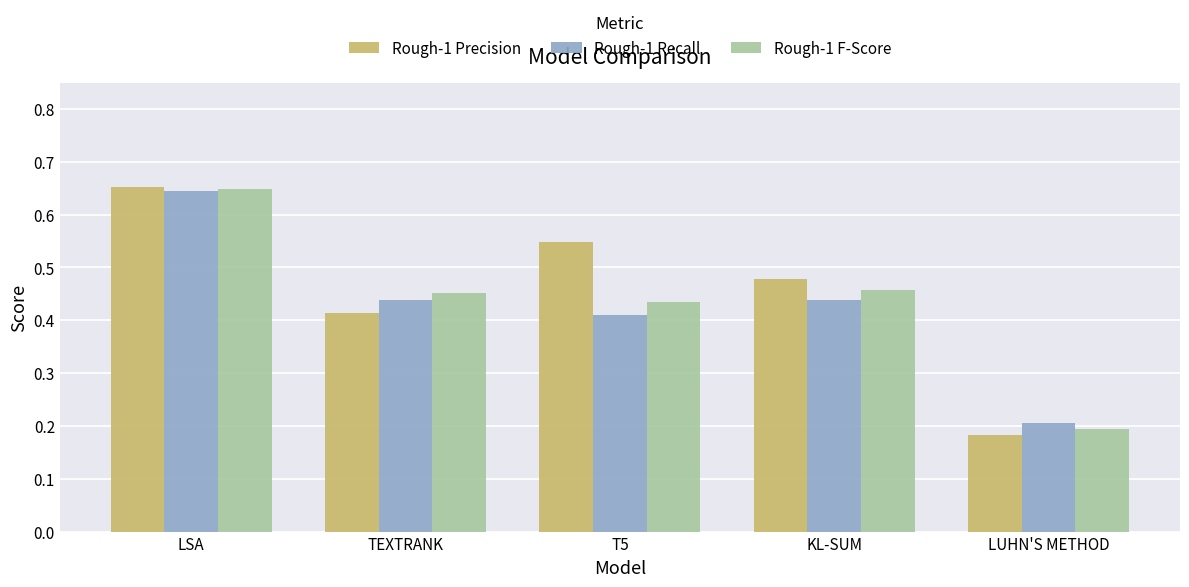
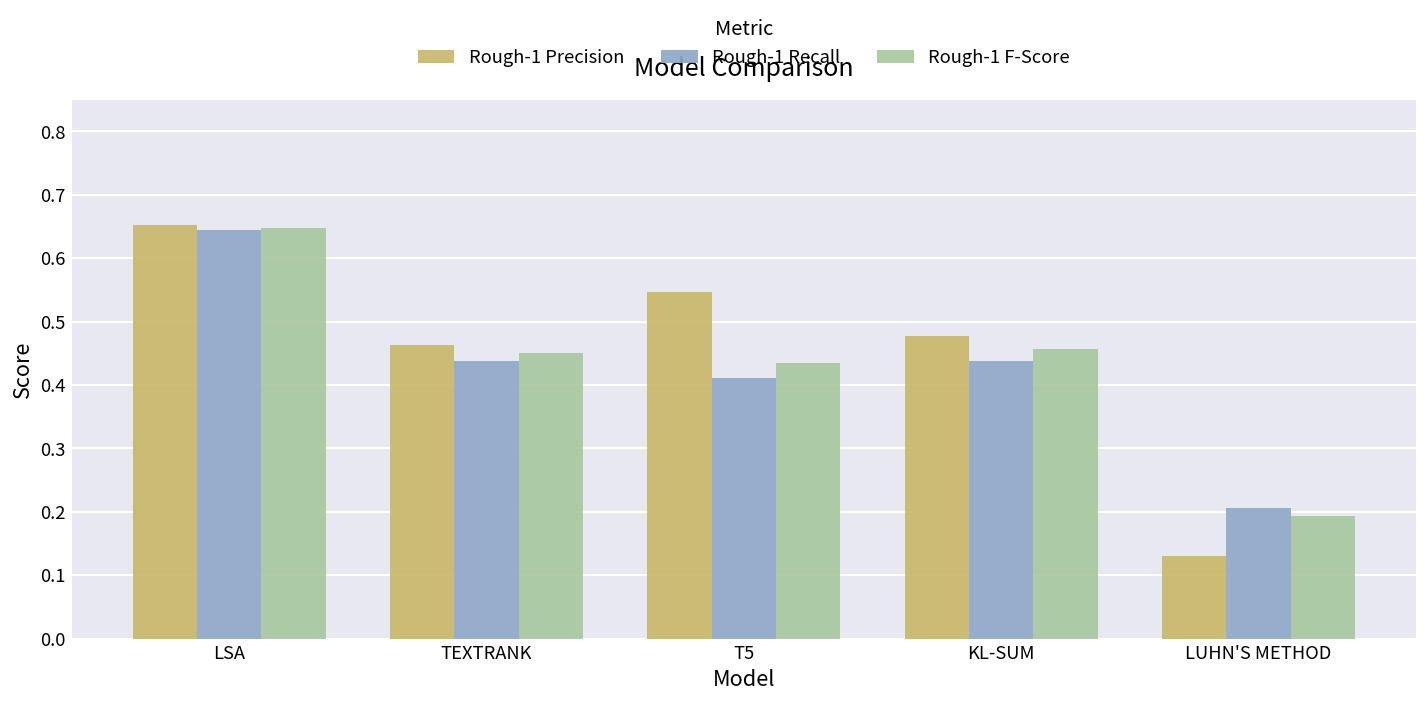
Rough-1 Precision, TEXTRANK: 0.41 -> 0.46
Rough-1 Precision, LUHN'S METHOD: 0.18 -> 0.13
